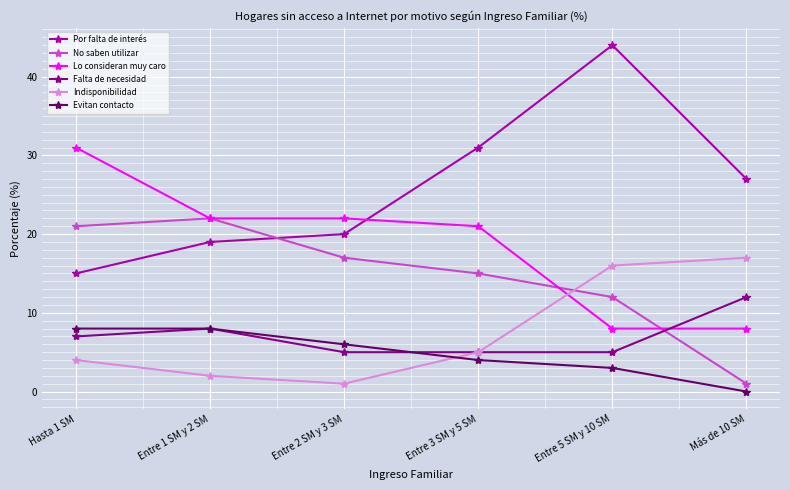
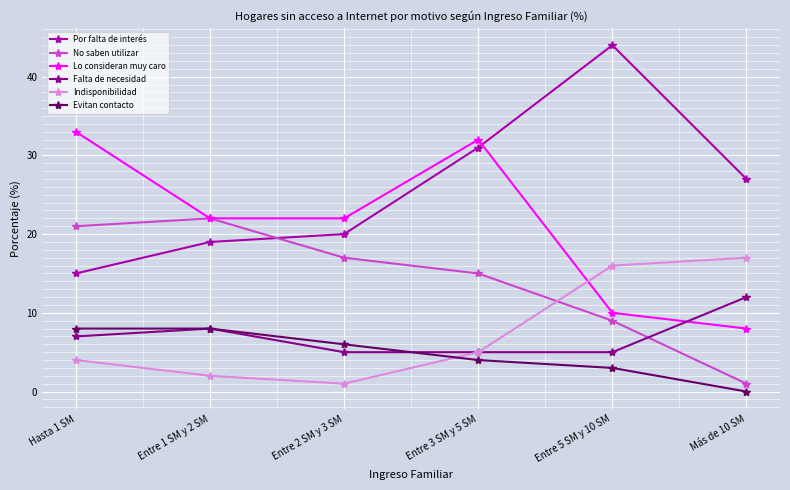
Lo consideran muy caro, Hasta 1 SM: 31 -> 33
Lo consideran muy caro, Entre 3 SM y 5 SM: 21 -> 32
No saben utilizar, Entre 5 SM y 10 SM: 12 -> 9
Lo consideran muy caro, Entre 5 SM y 10 SM: 8 -> 10
